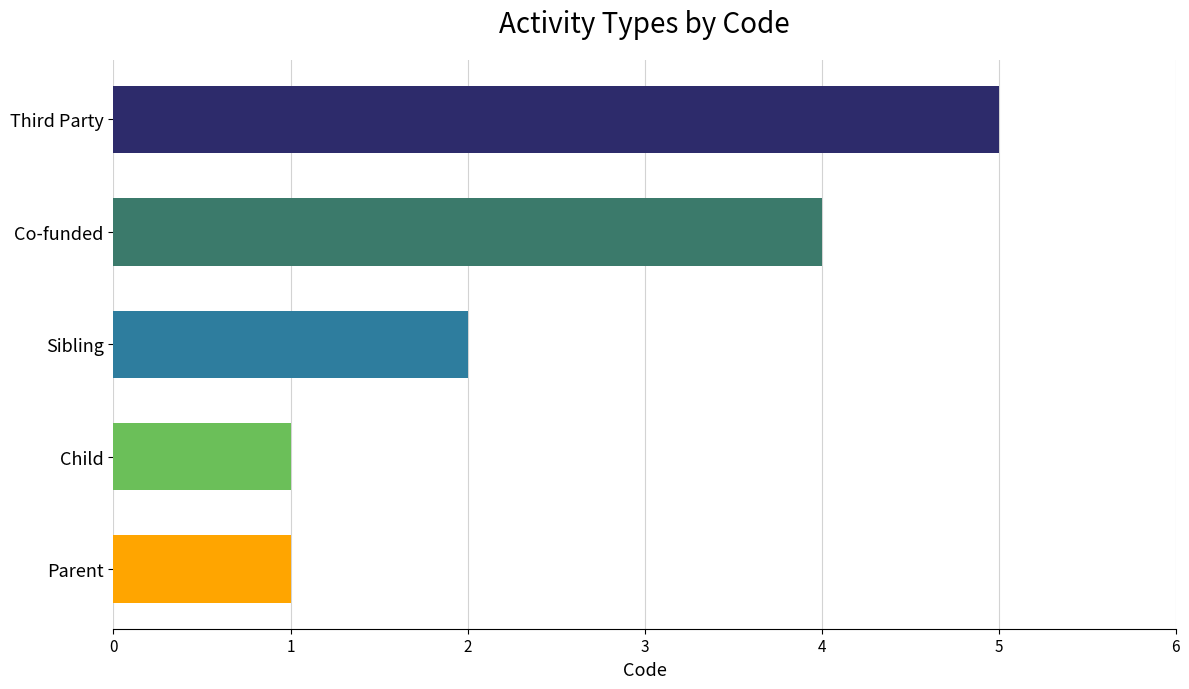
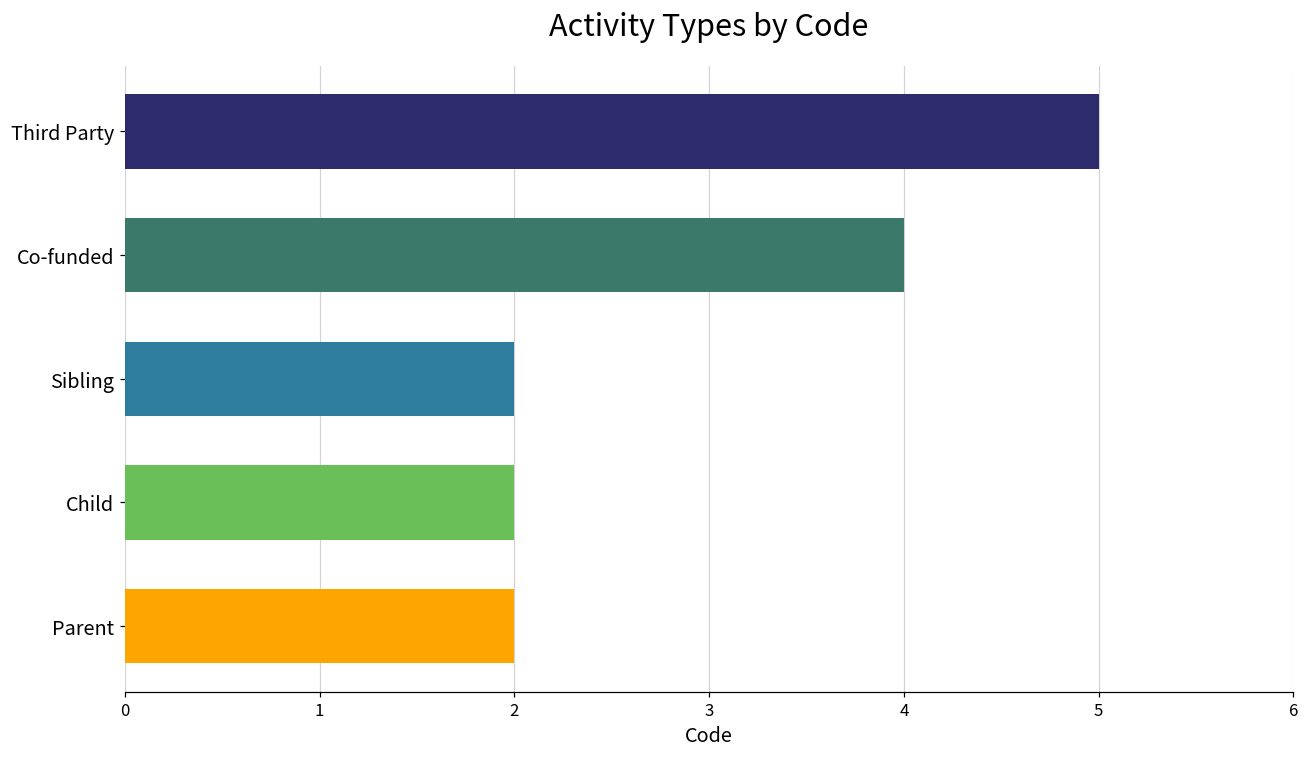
Child: 1 -> 2
Parent: 1 -> 2
